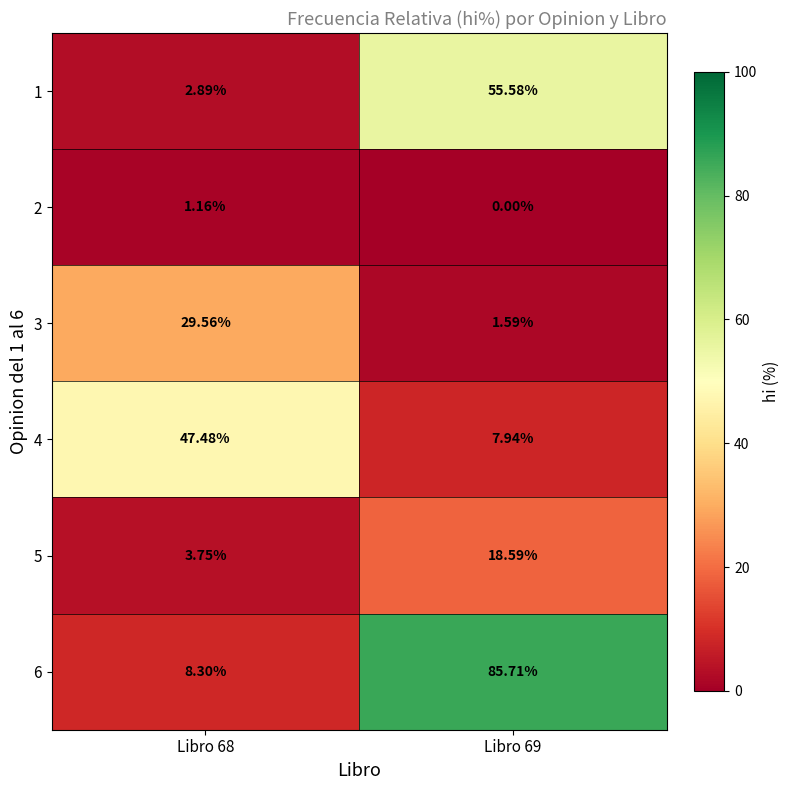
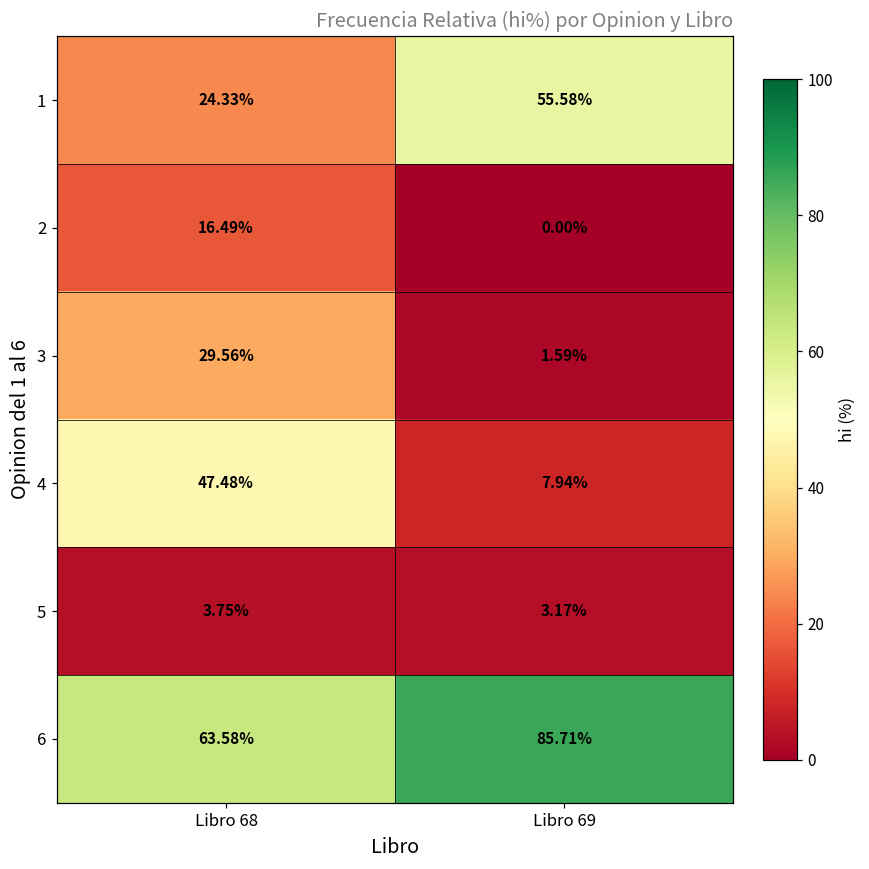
1, Libro 68: 2.89% -> 24.33%
2, Libro 68: 1.16% -> 16.49%
5, Libro 69: 18.59% -> 3.17%
6, Libro 68: 8.30% -> 63.58%
